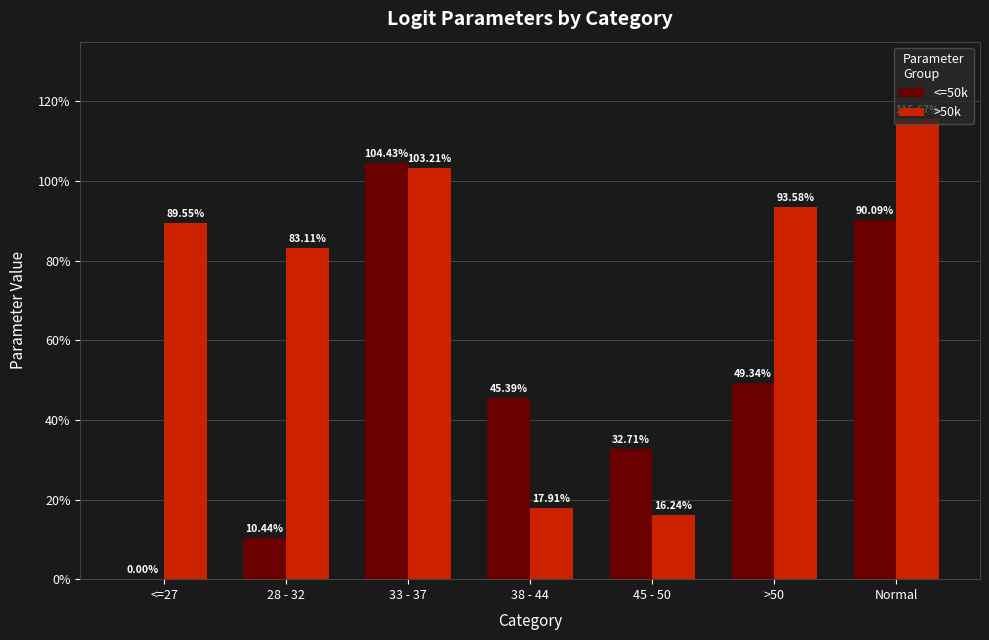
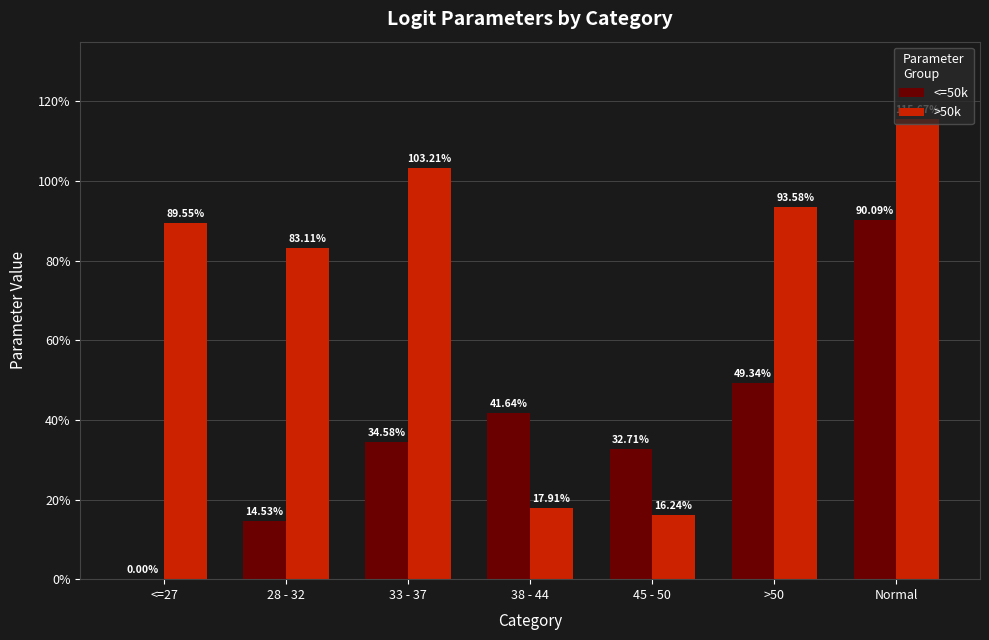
<=50k, 28 - 32: 10.44% -> 14.53%
<=50k, 33 - 37: 104.43% -> 34.58%
<=50k, 38 - 44: 45.39% -> 41.64%
